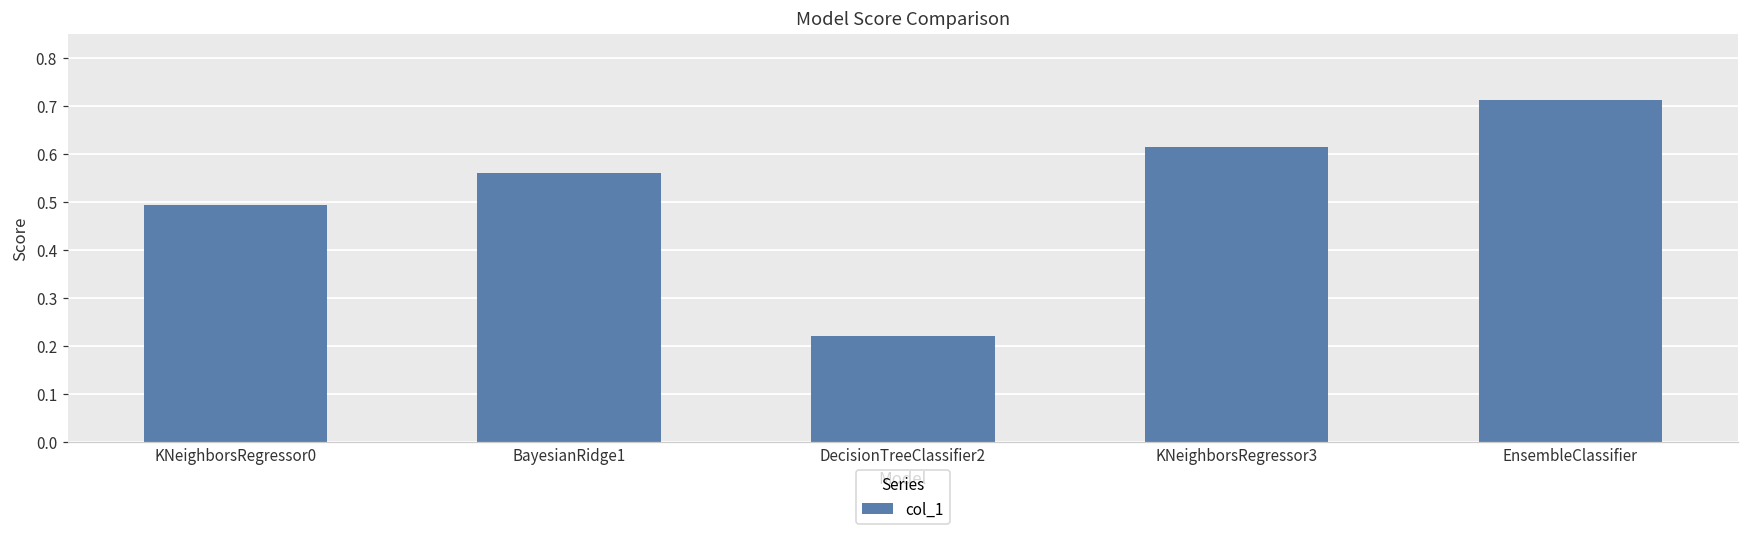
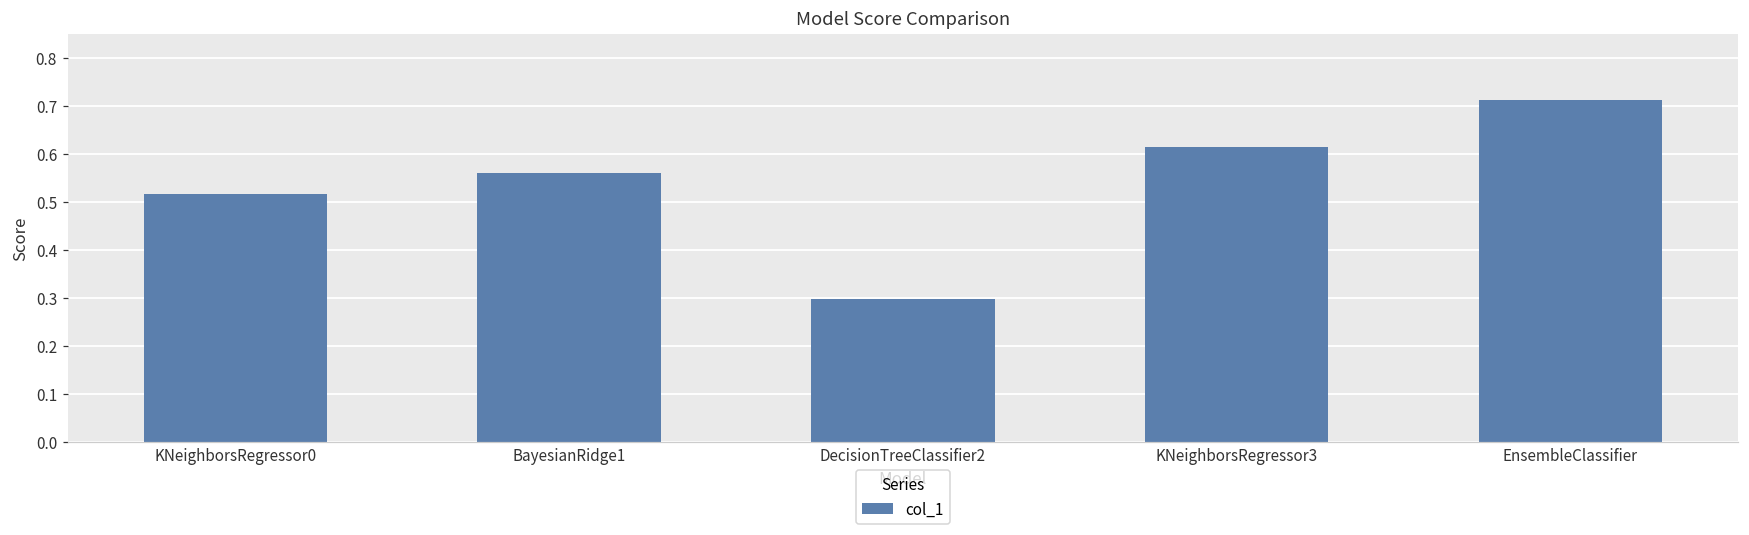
KNeighborsRegressor0: 0.49 -> 0.52
DecisionTreeClassifier2: 0.22 -> 0.30
